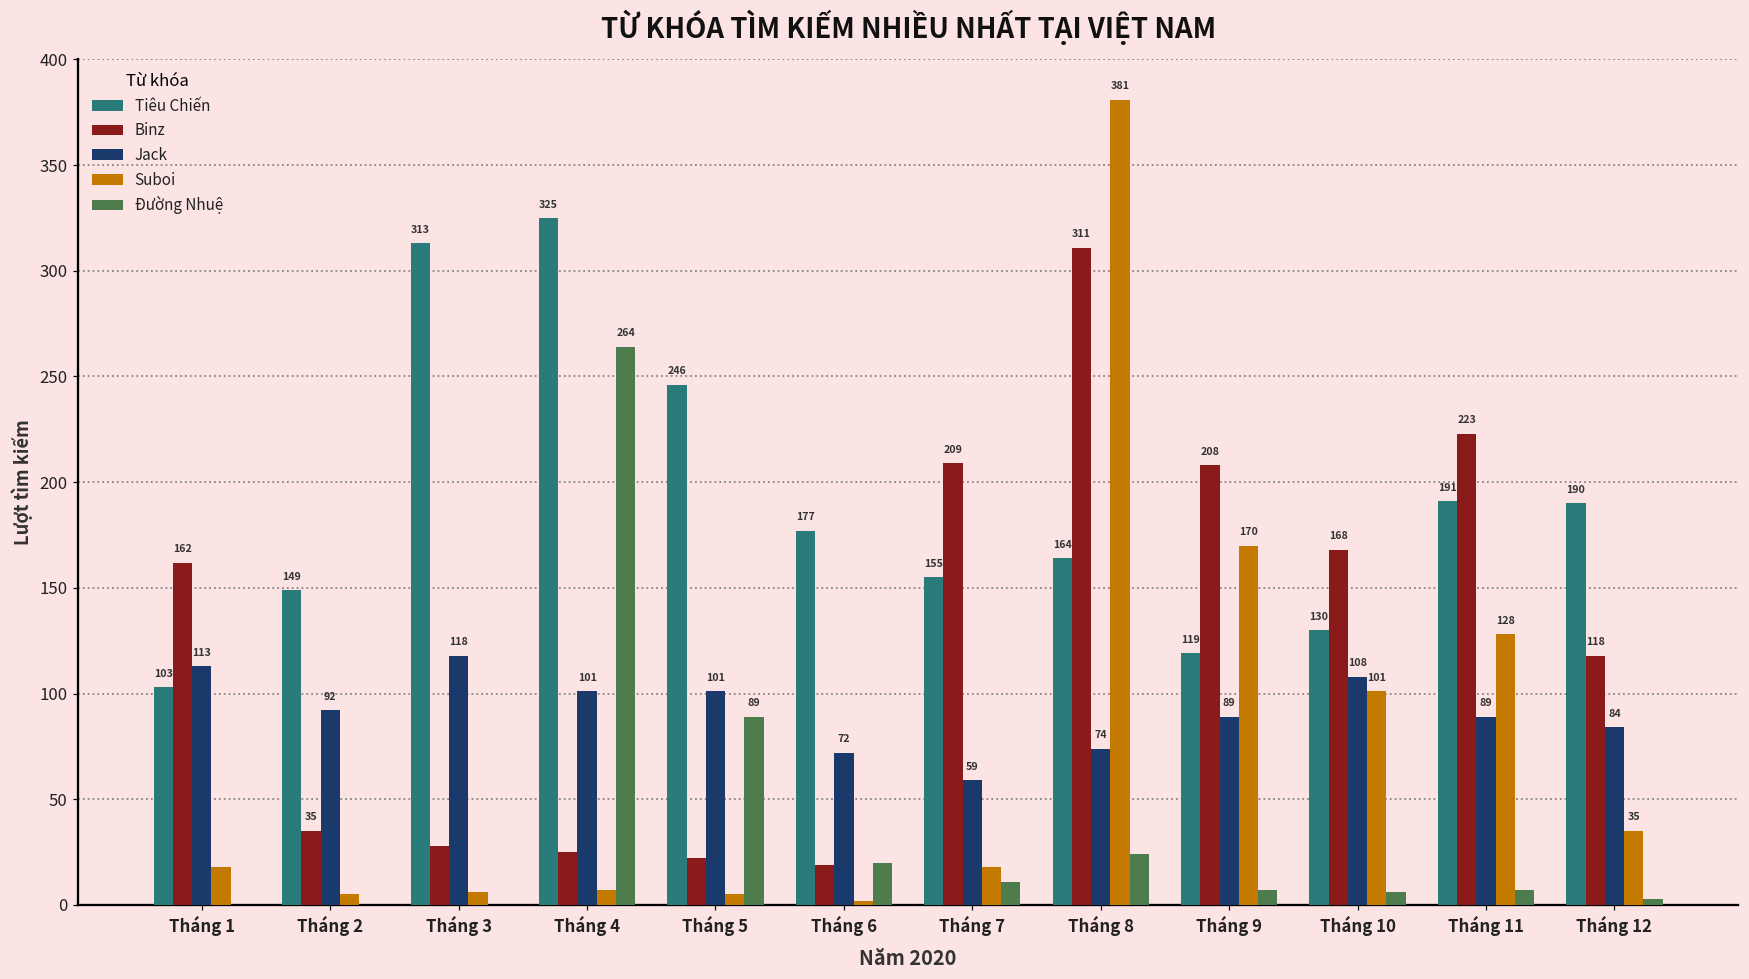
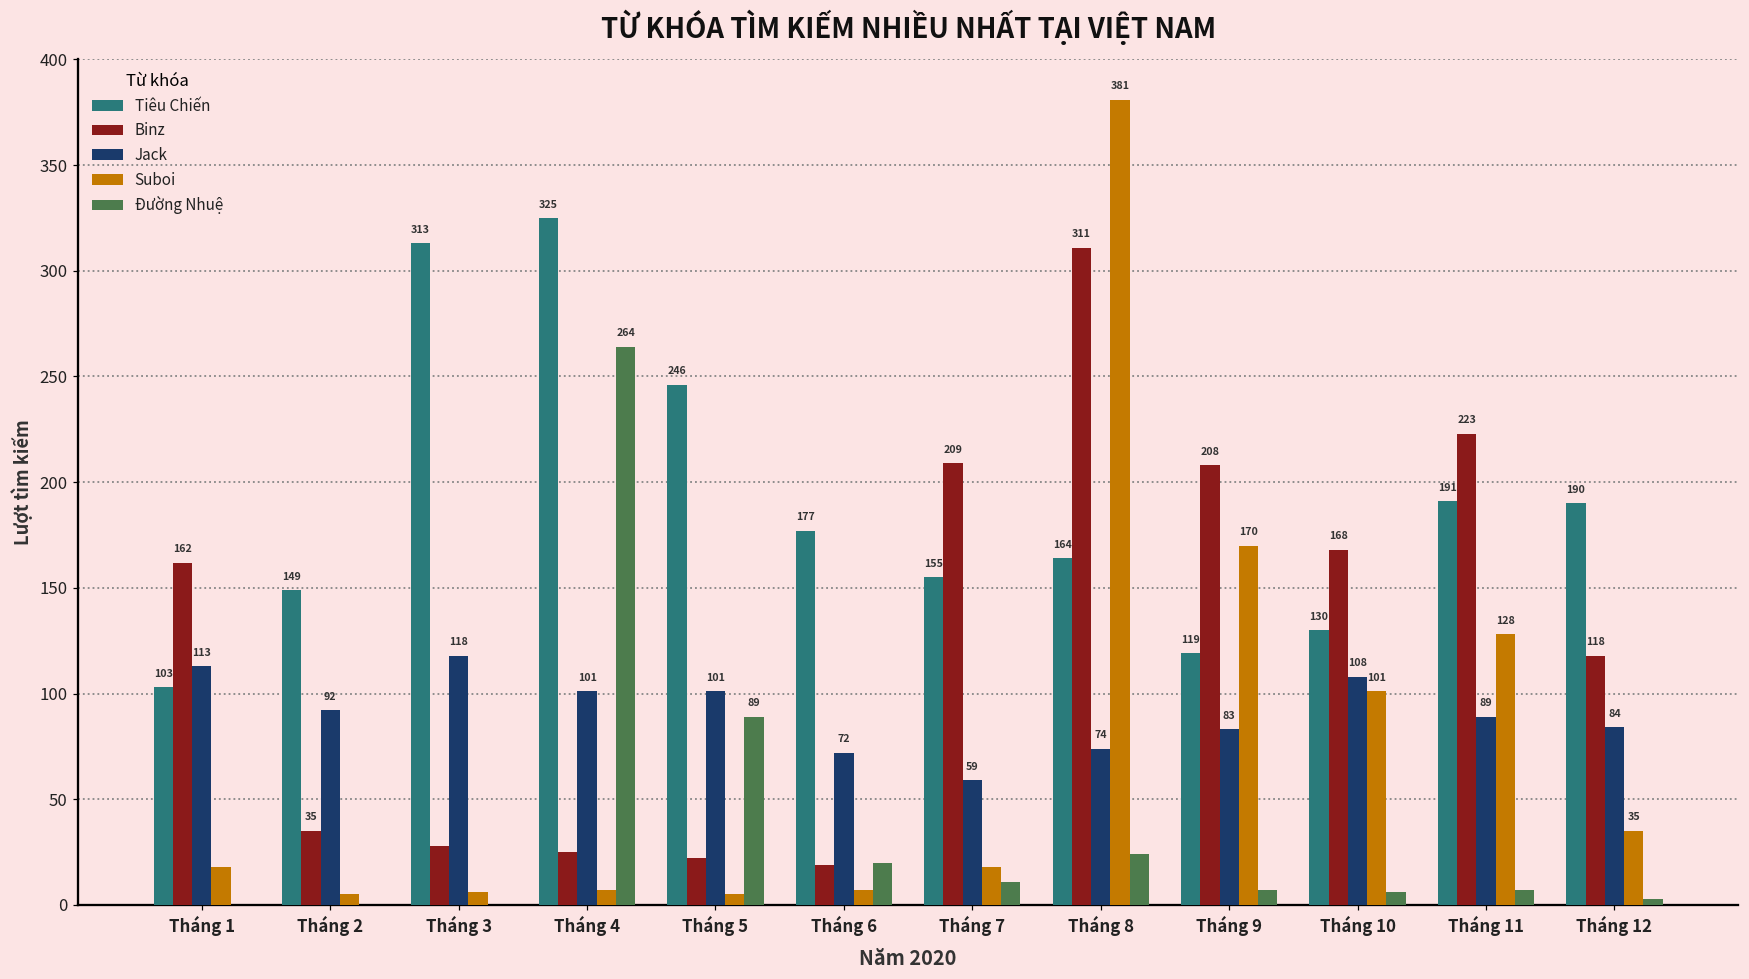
Suboi, Tháng 6: 2 -> 7
Jack, Tháng 9: 89 -> 83
